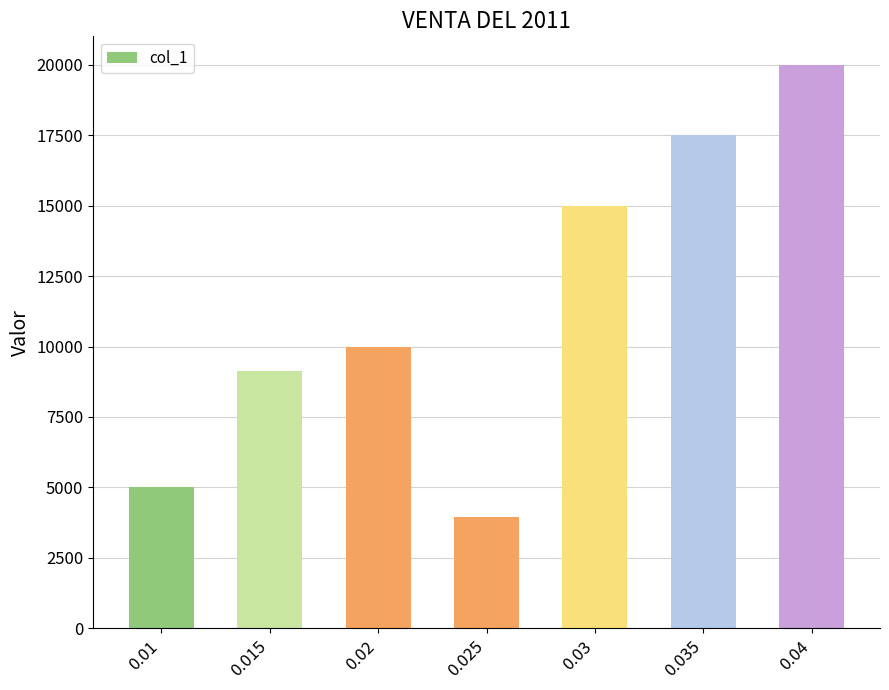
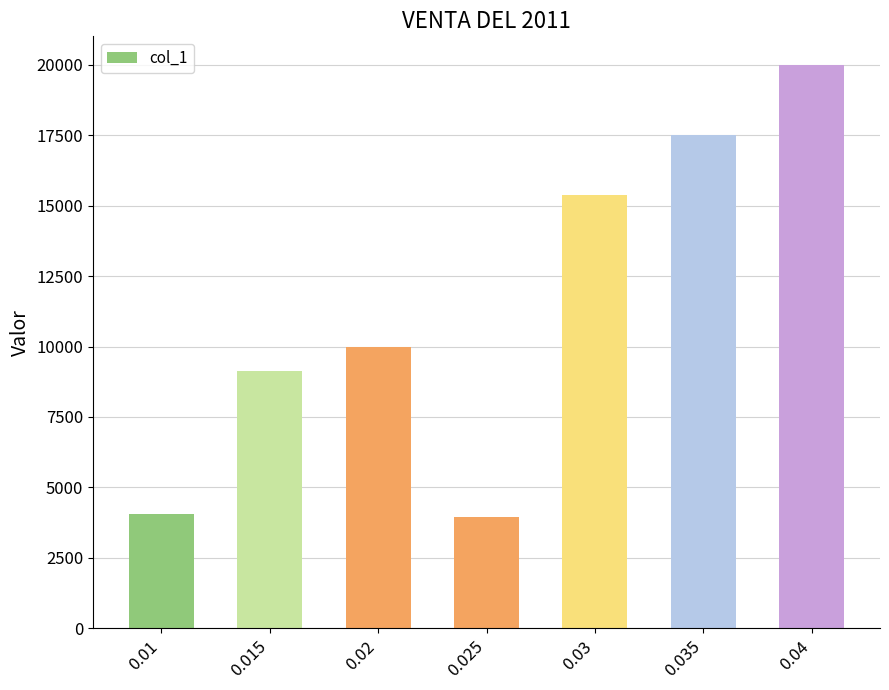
0.01: 5000 -> 4100
0.03: 15000 -> 15400
